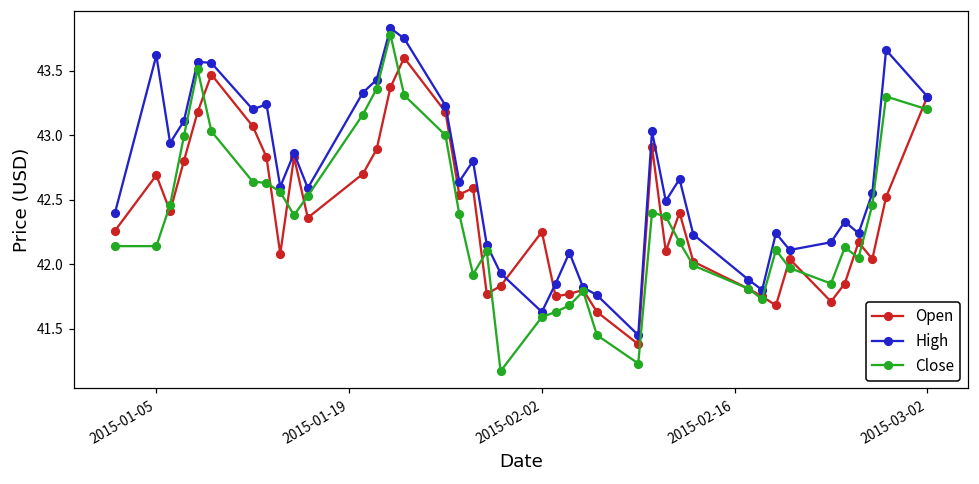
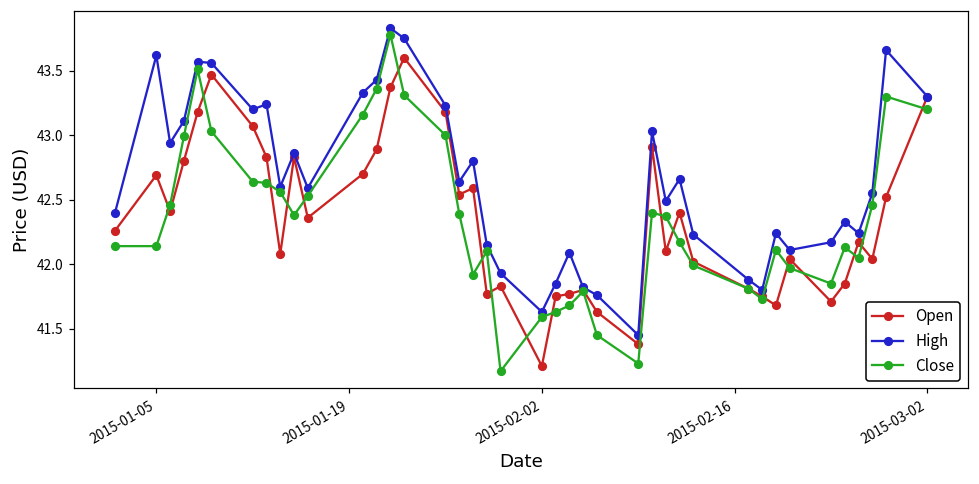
Open, 2015-02-02: 42.25 -> 41.21
